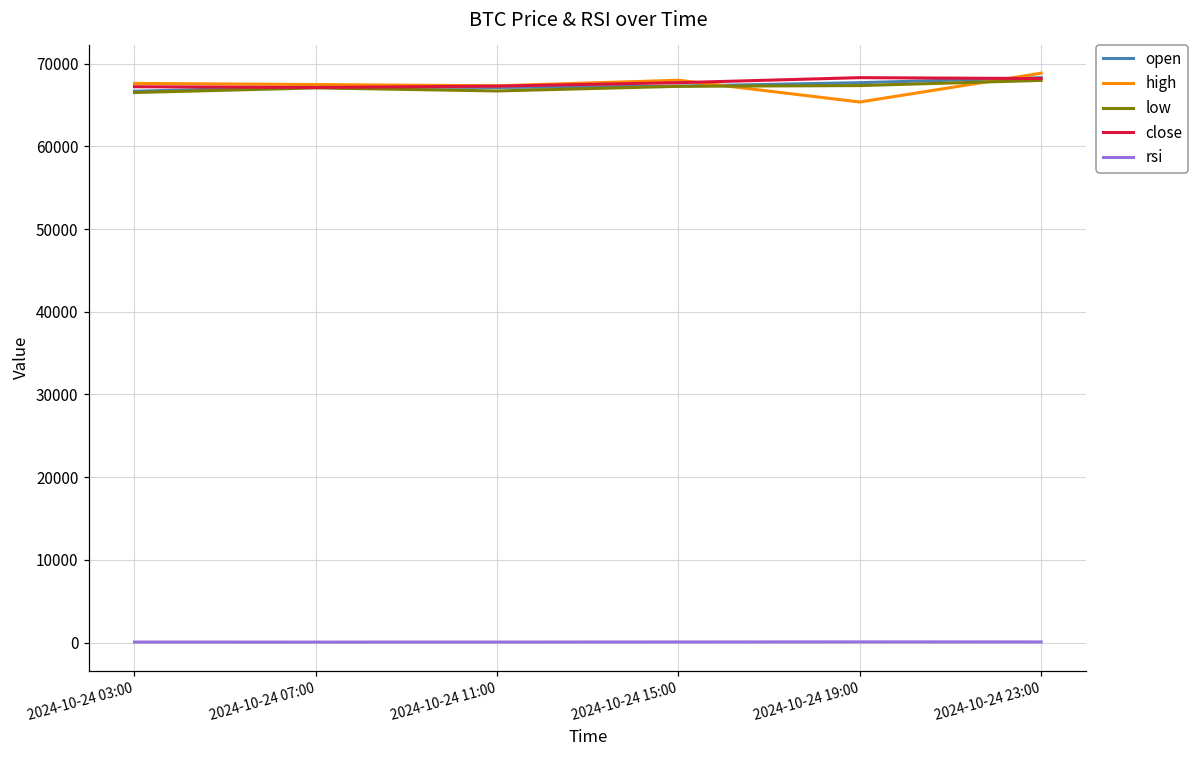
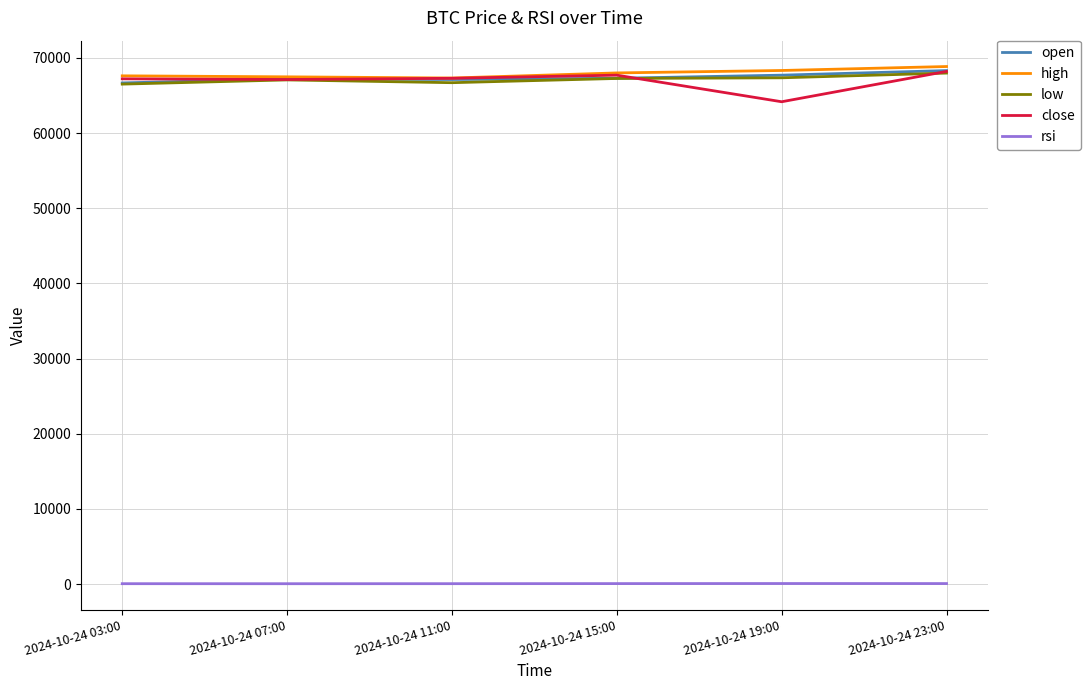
high, 2024-10-24 19:00: 65000 -> 68000
close, 2024-10-24 19:00: 68000 -> 64000
